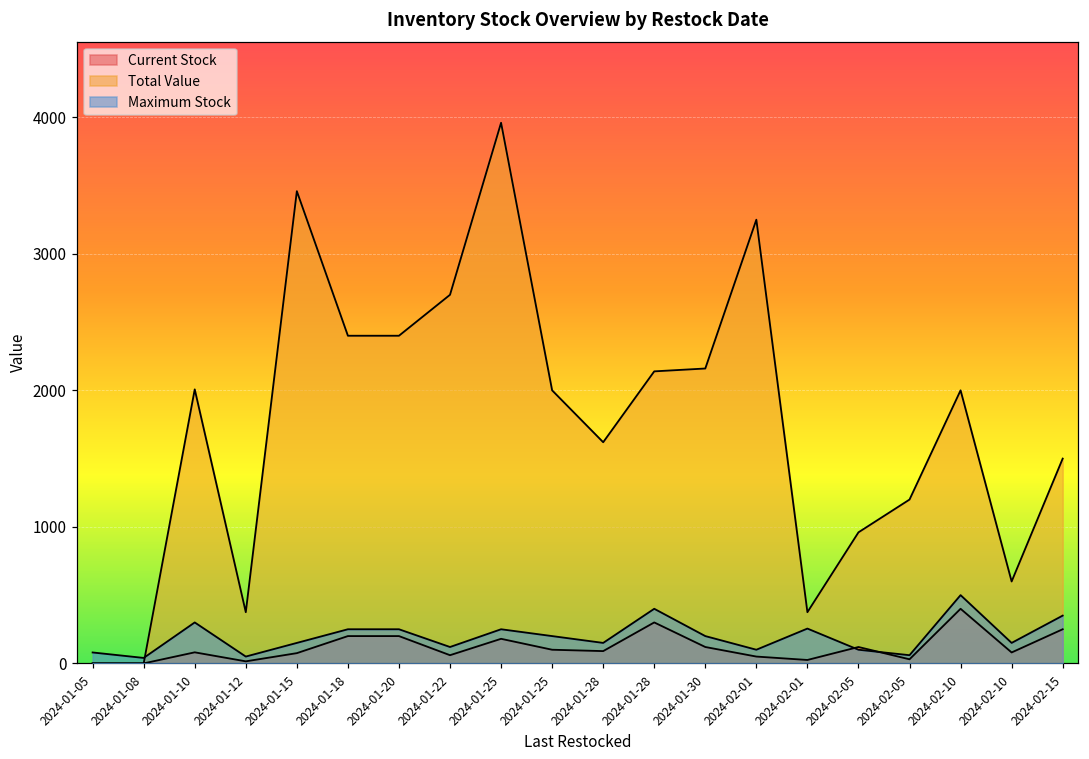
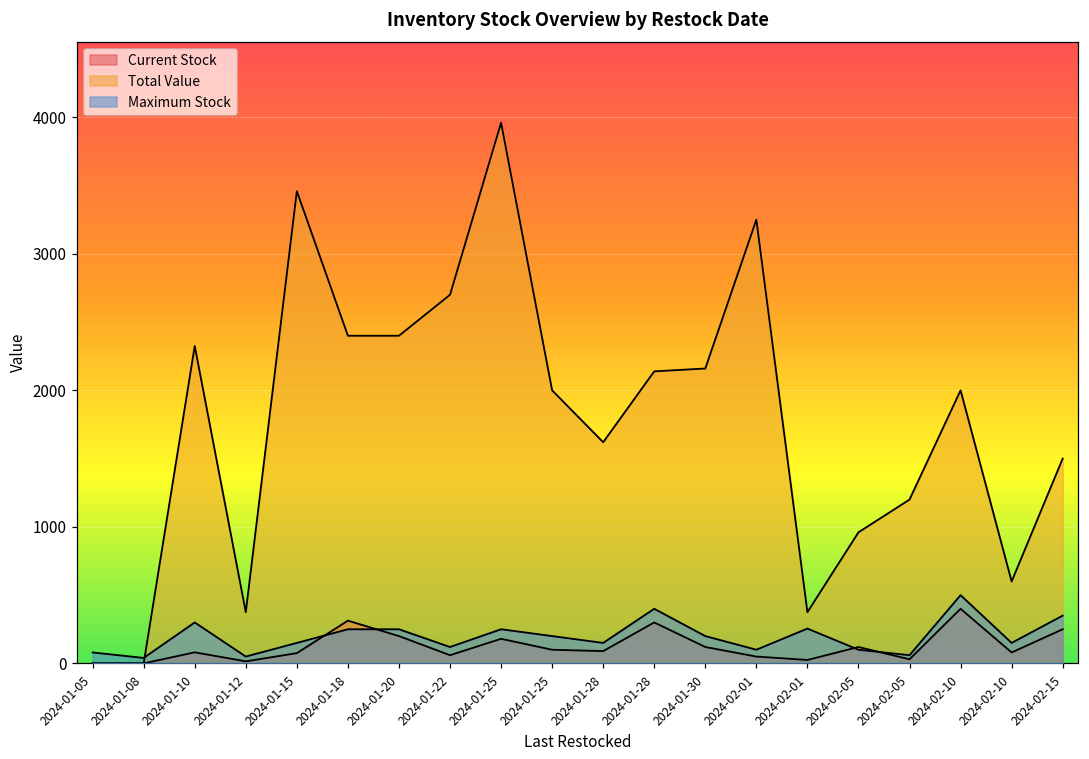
Total Value, 2024-01-10: 2010 -> 2330
Current Stock, 2024-01-18: 200 -> 310
